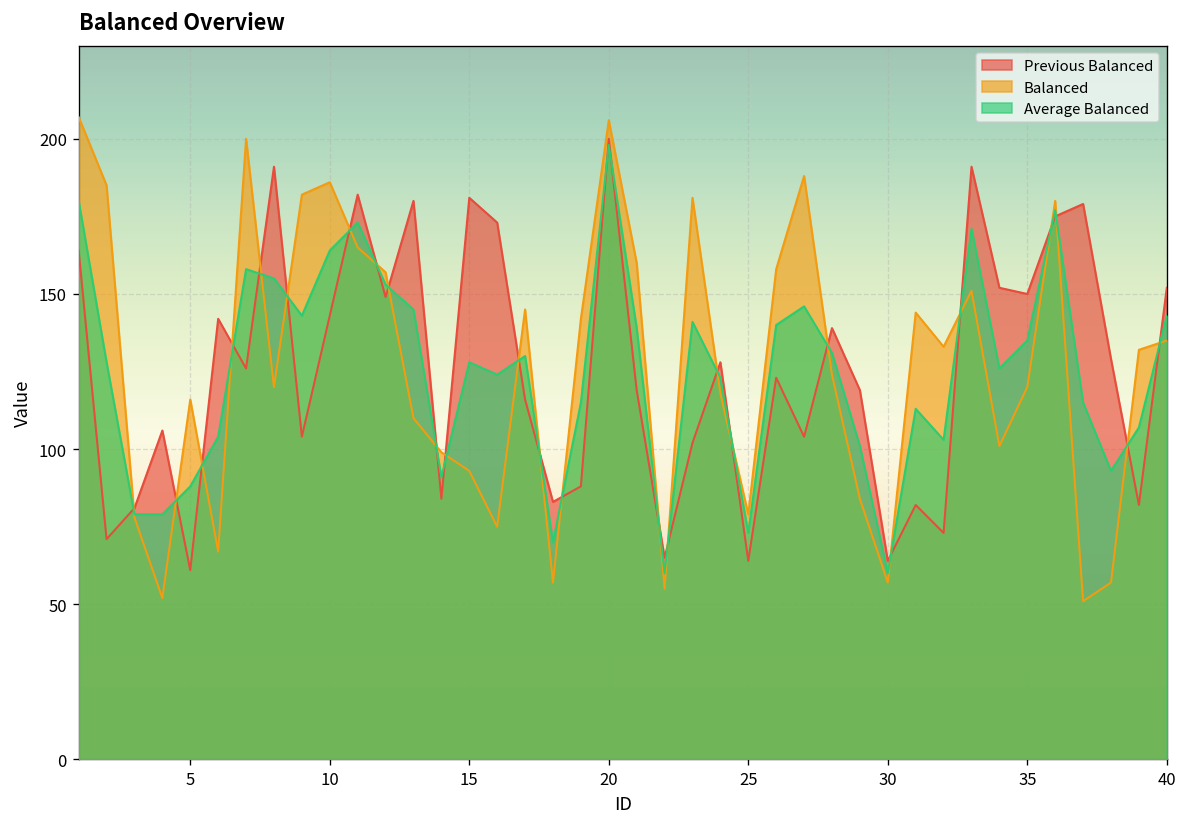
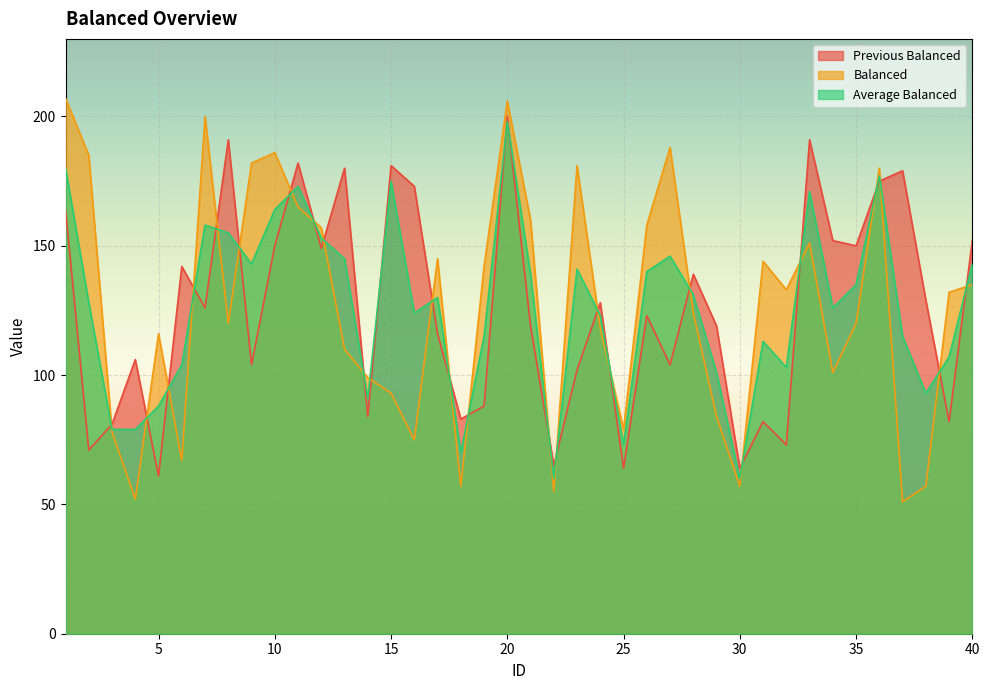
Previous Balanced, 10: 143 -> 150
Average Balanced, 15: 128 -> 175
